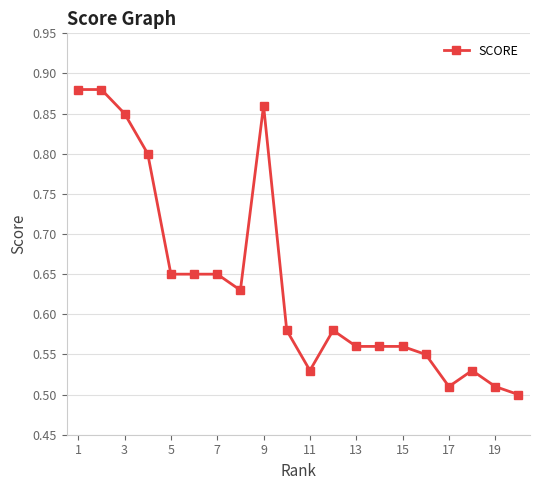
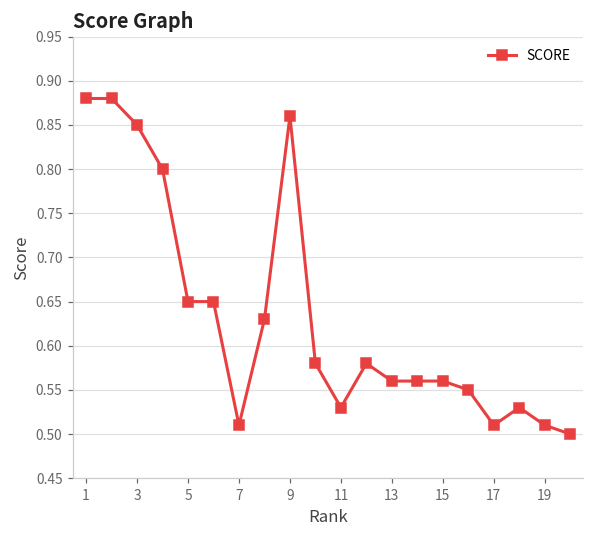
7: 0.65 -> 0.51
